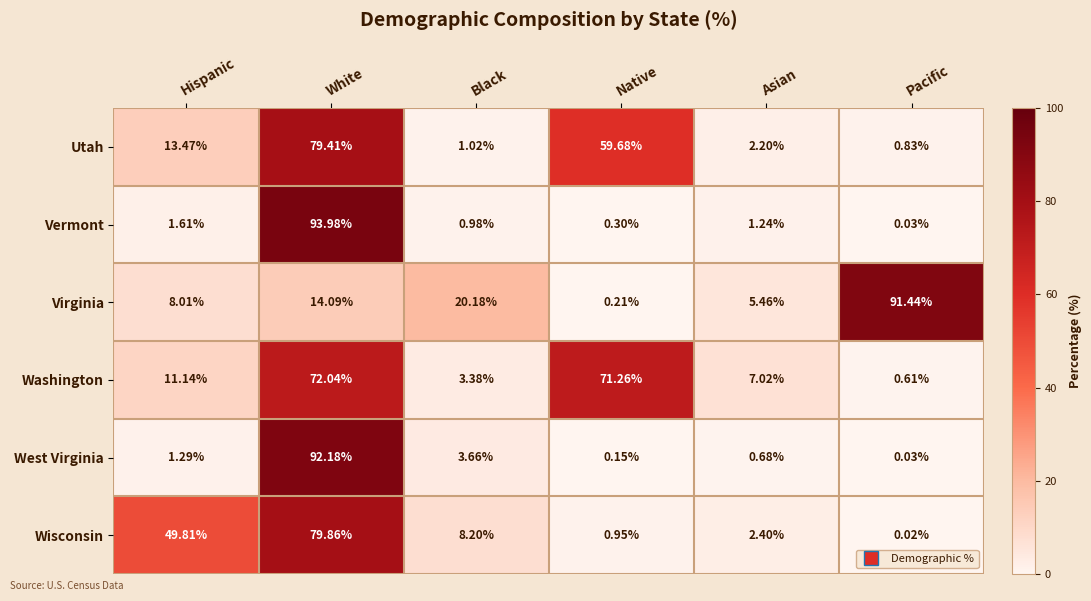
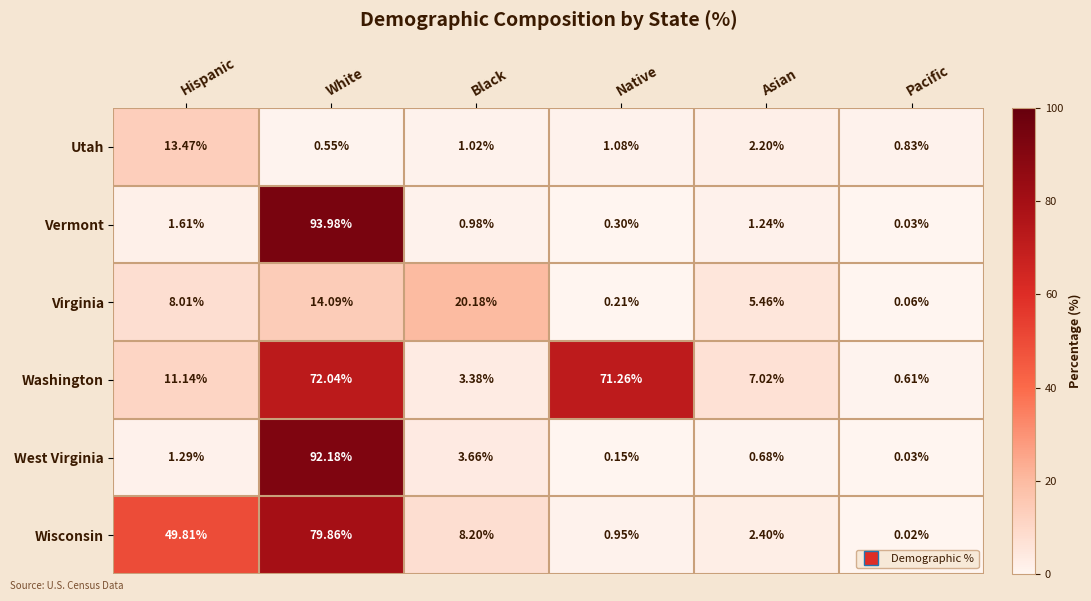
Utah, White: 79.41% -> 0.55%
Utah, Native: 59.68% -> 1.08%
Virginia, Pacific: 91.44% -> 0.06%
